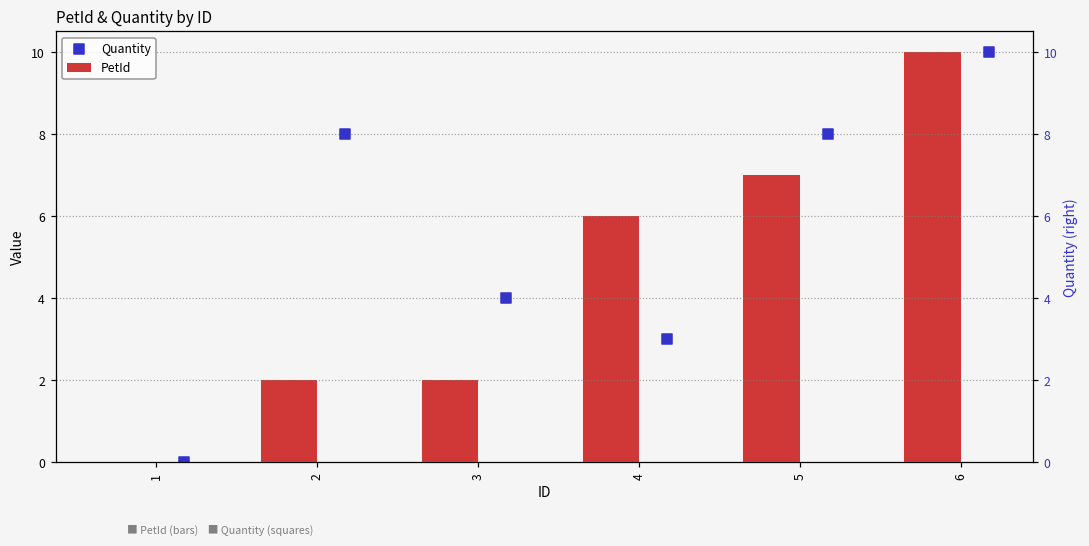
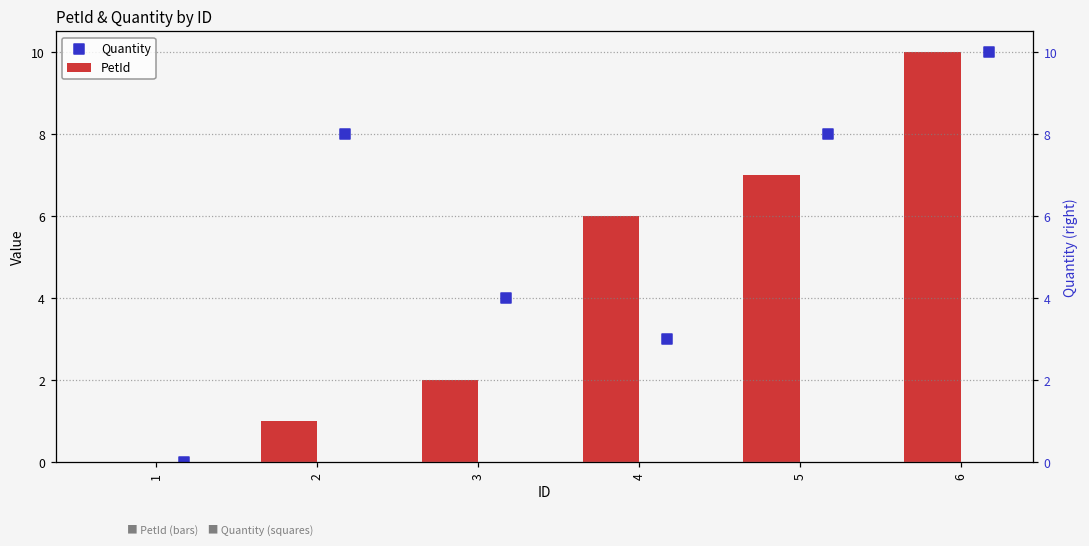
PetId, 2: 2 -> 1
